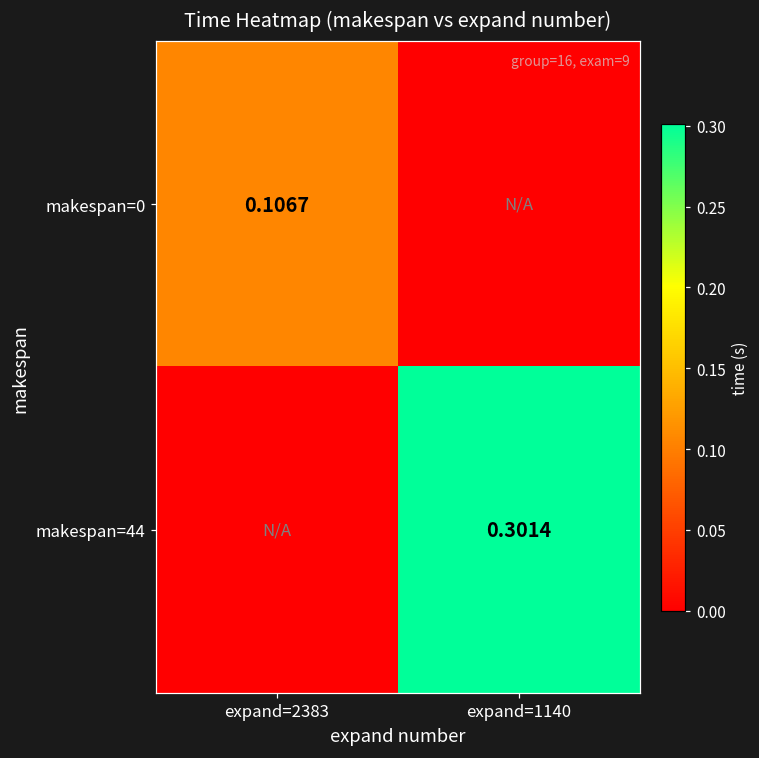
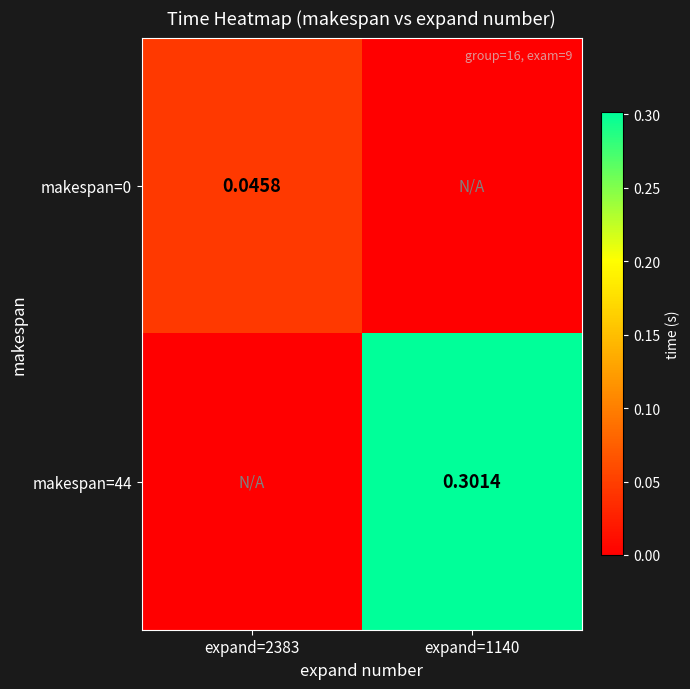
makespan=0, expand=2383: 0.1067 -> 0.0458
